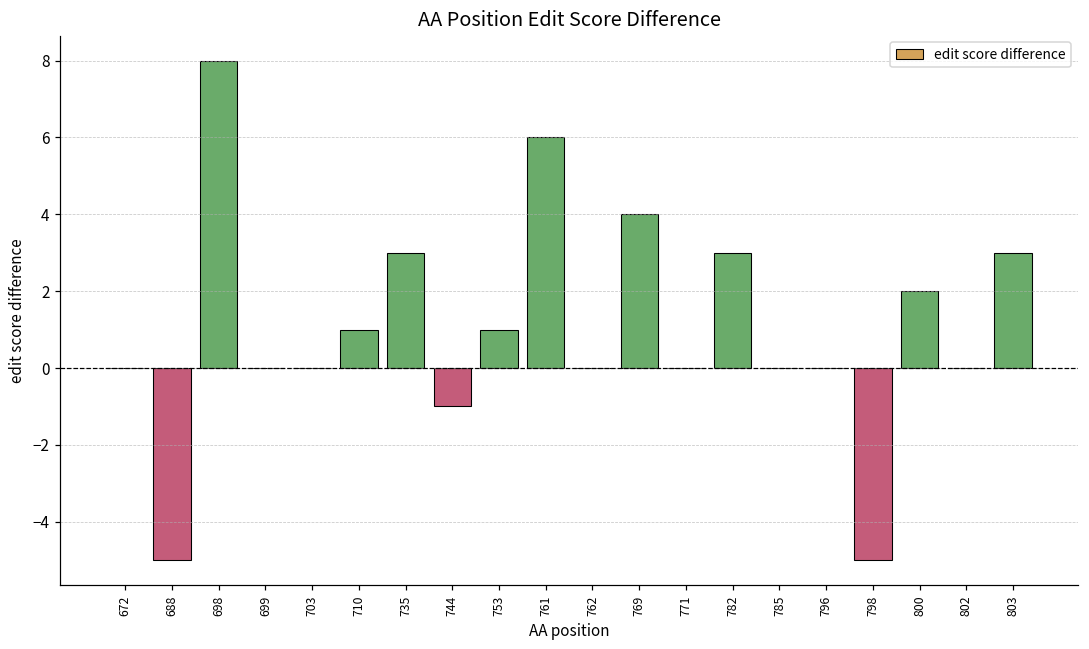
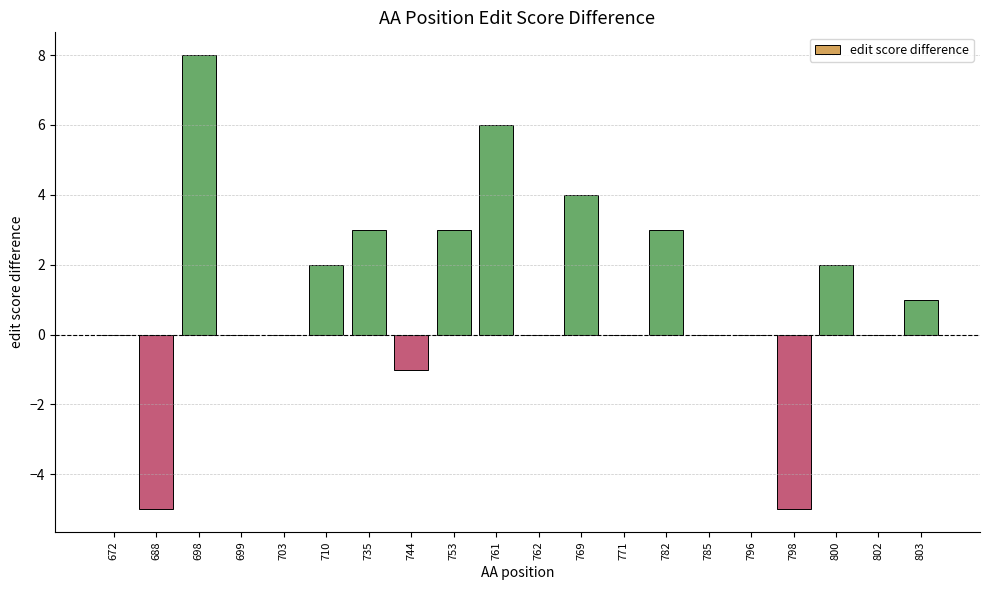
710: 1 -> 2
753: 1 -> 3
803: 3 -> 1
